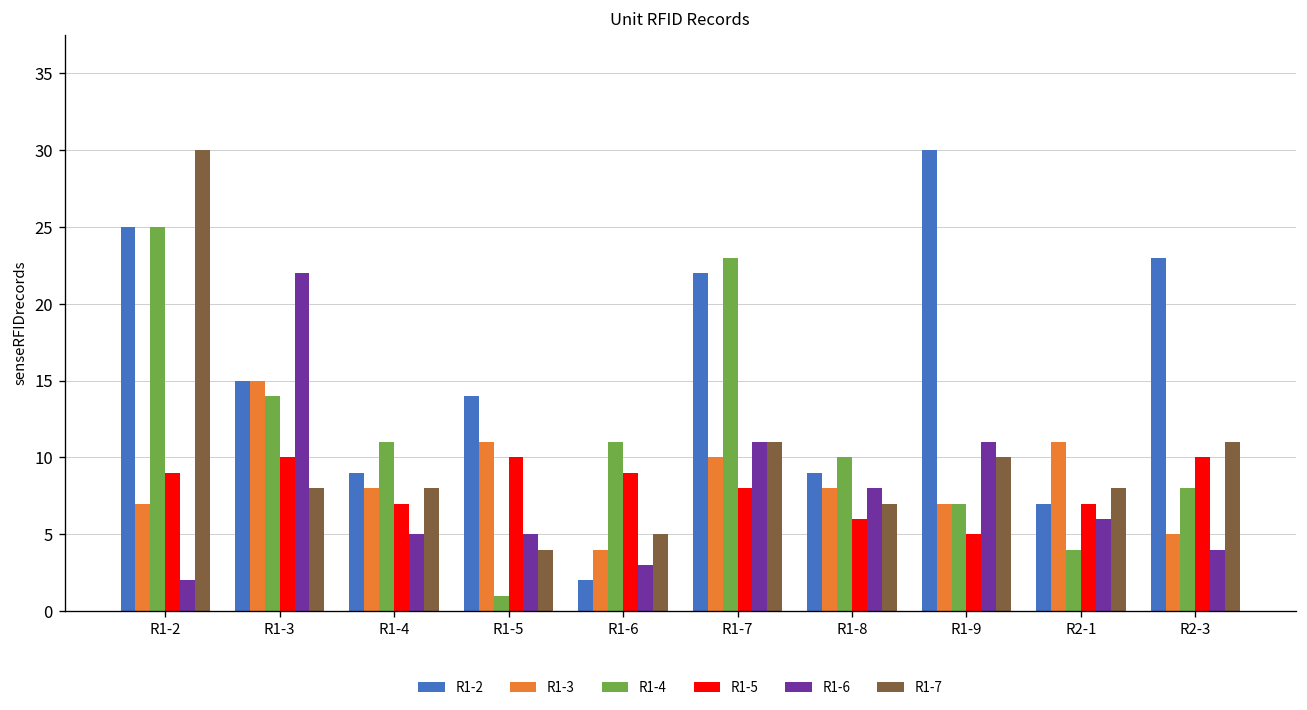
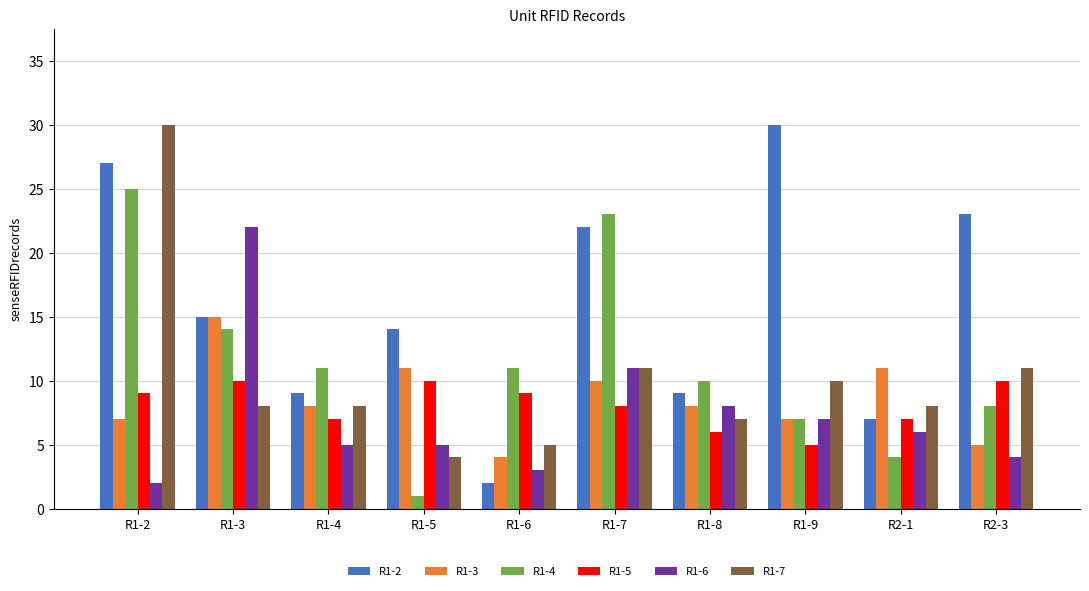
R1-2, R1-2: 25 -> 27
R1-6, R1-9: 11 -> 7
